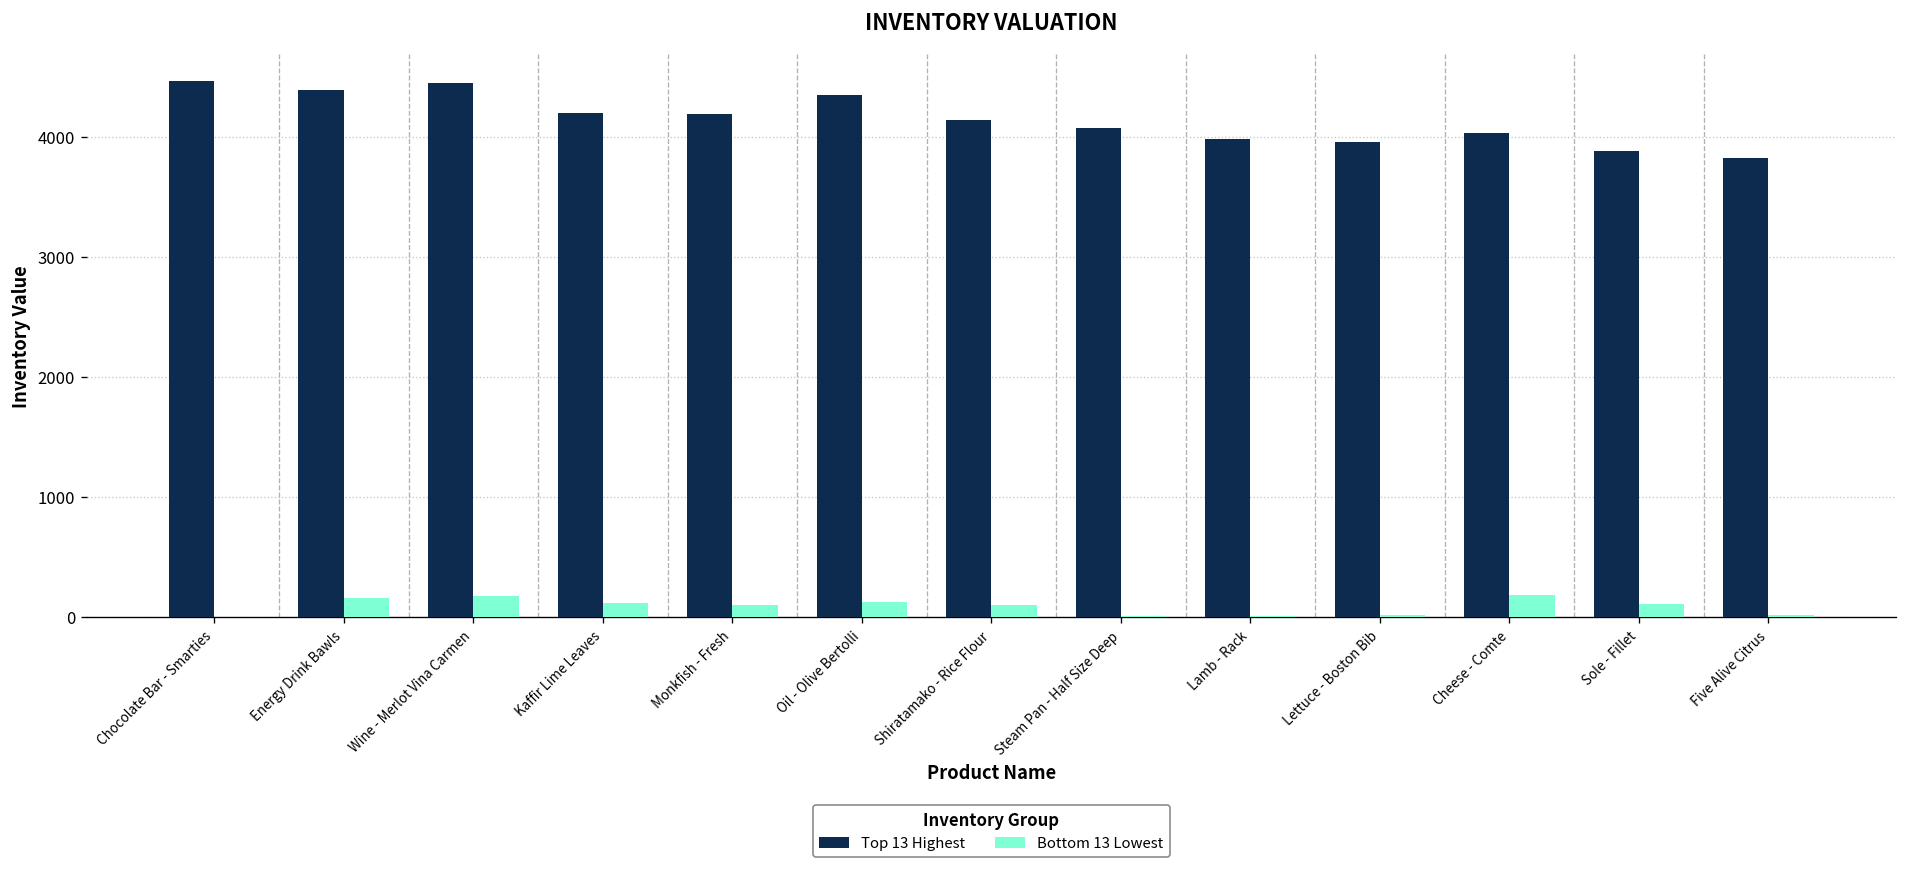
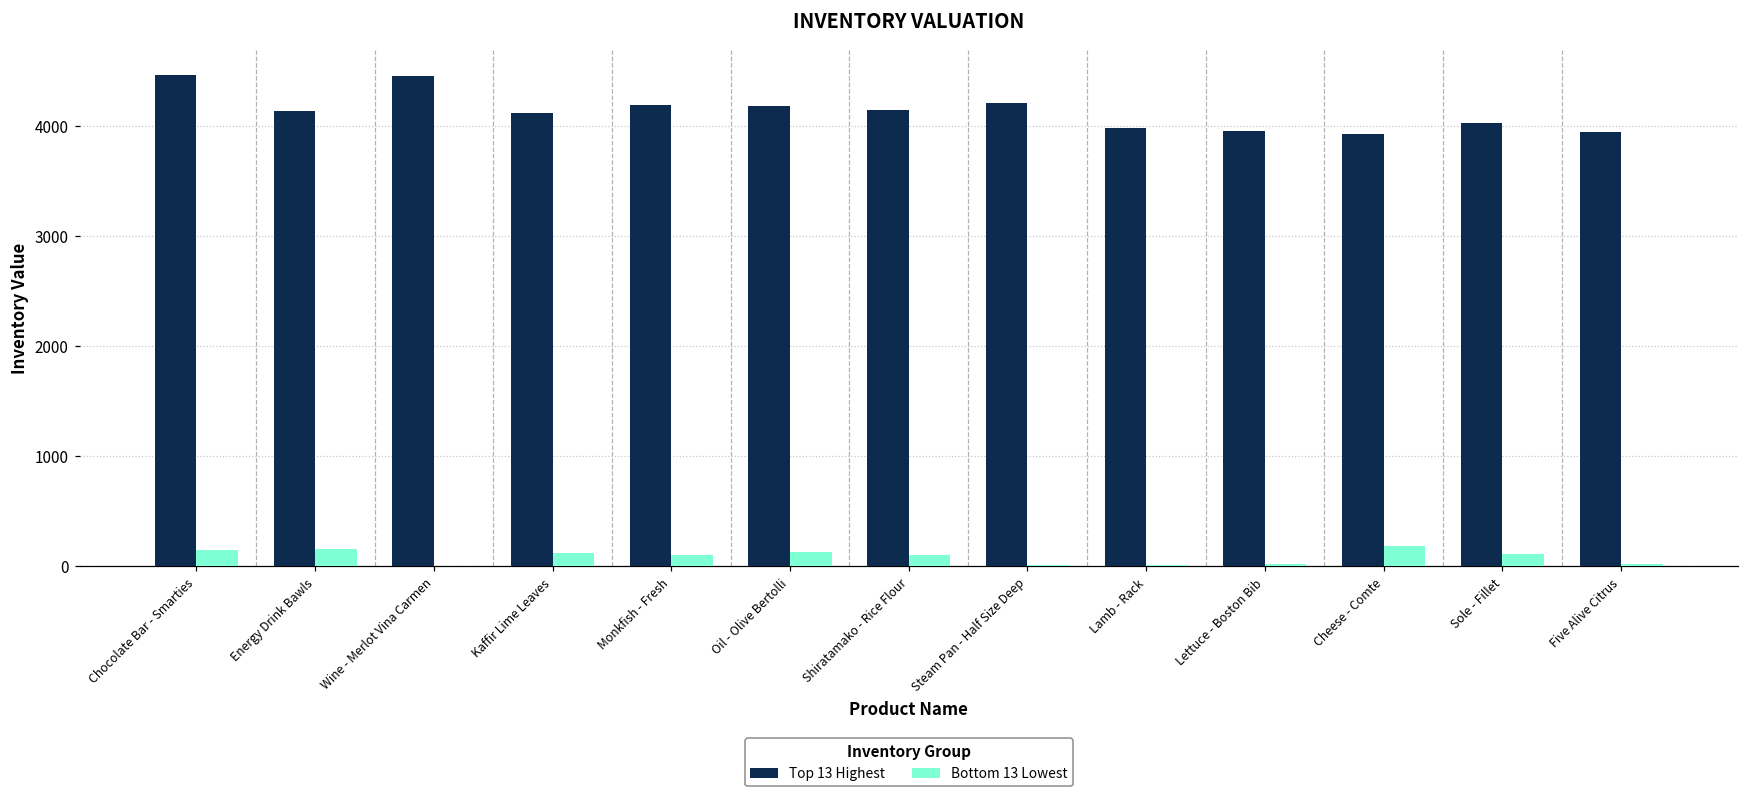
Bottom 13 Lowest, Chocolate Bar - Smarties: 0 -> 150
Top 13 Highest, Energy Drink Bawls: 4400 -> 4140
Bottom 13 Lowest, Wine - Merlot Vina Carmen: 180 -> 10
Top 13 Highest, Kaffir Lime Leaves: 4200 -> 4120
Top 13 Highest, Oil - Olive Bertolli: 4350 -> 4180
Top 13 Highest, Steam Pan - Half Size Deep: 4080 -> 4210
Top 13 Highest, Cheese - Comte: 4030 -> 3930
Top 13 Highest, Sole - Fillet: 3890 -> 4030
Top 13 Highest, Five Alive Citrus: 3830 -> 3950
